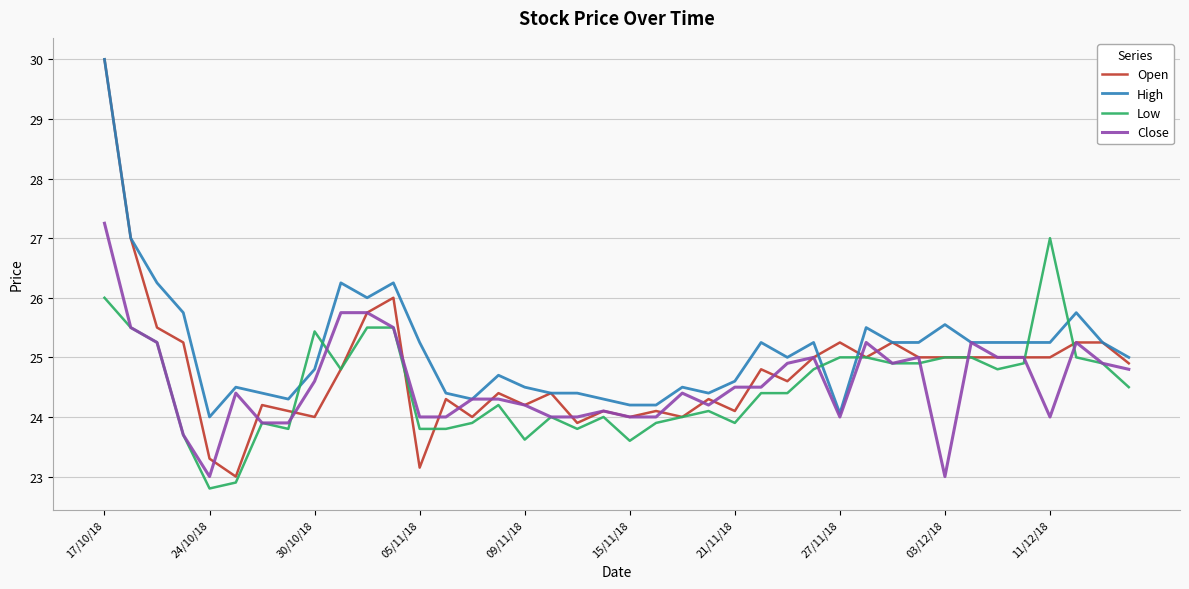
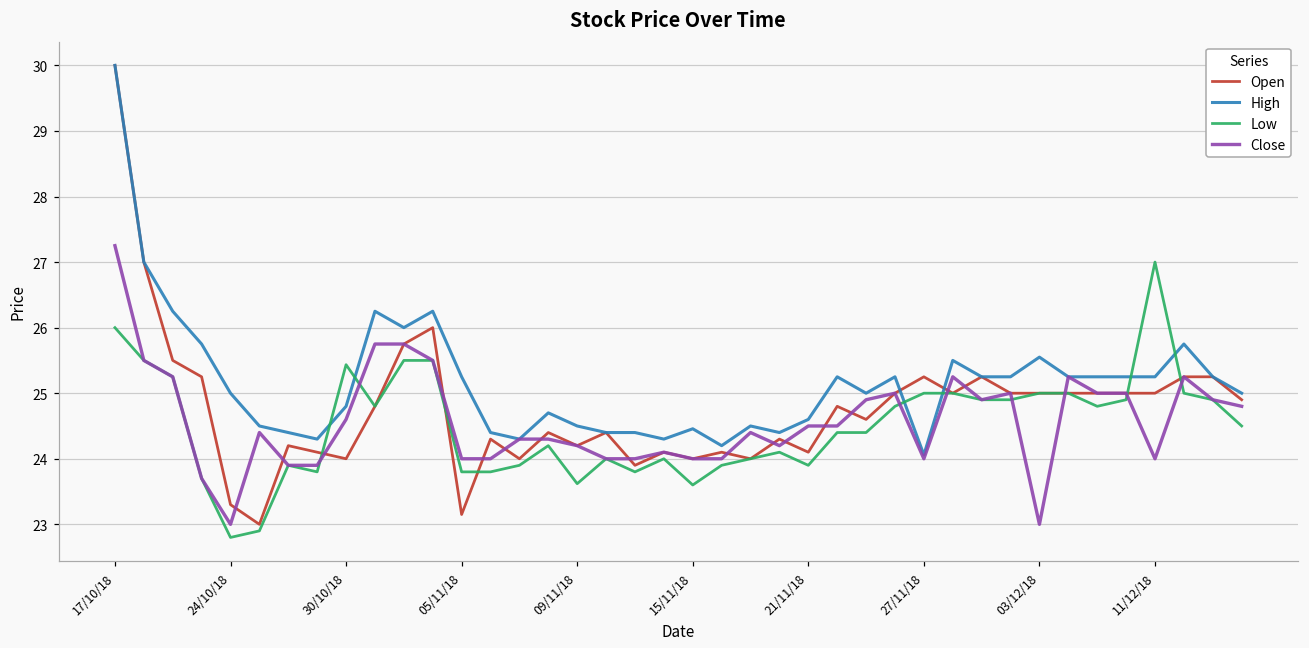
High, 24/10/18: 24 -> 25
High, 15/11/18: 24.2 -> 24.5
